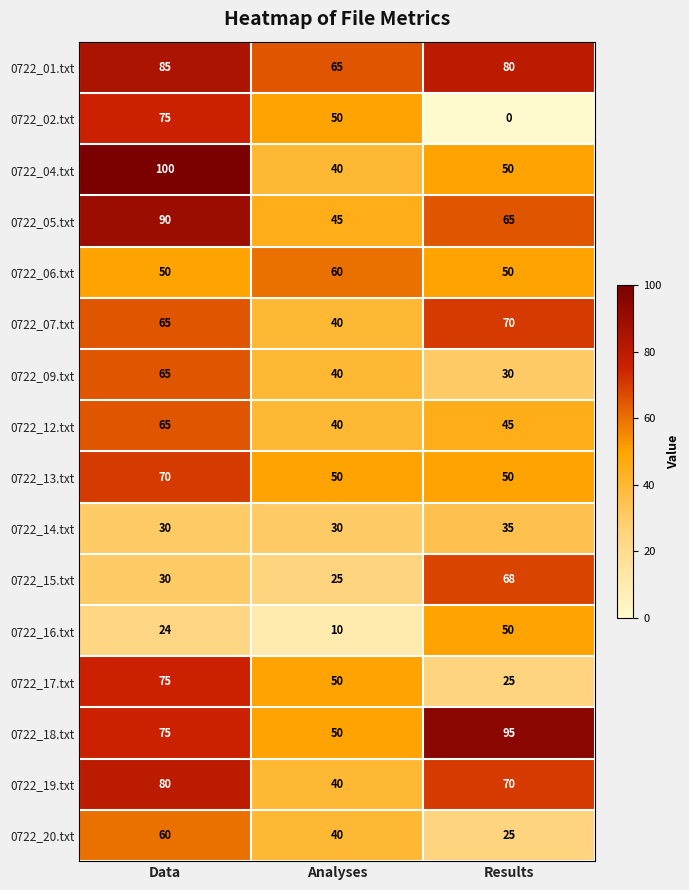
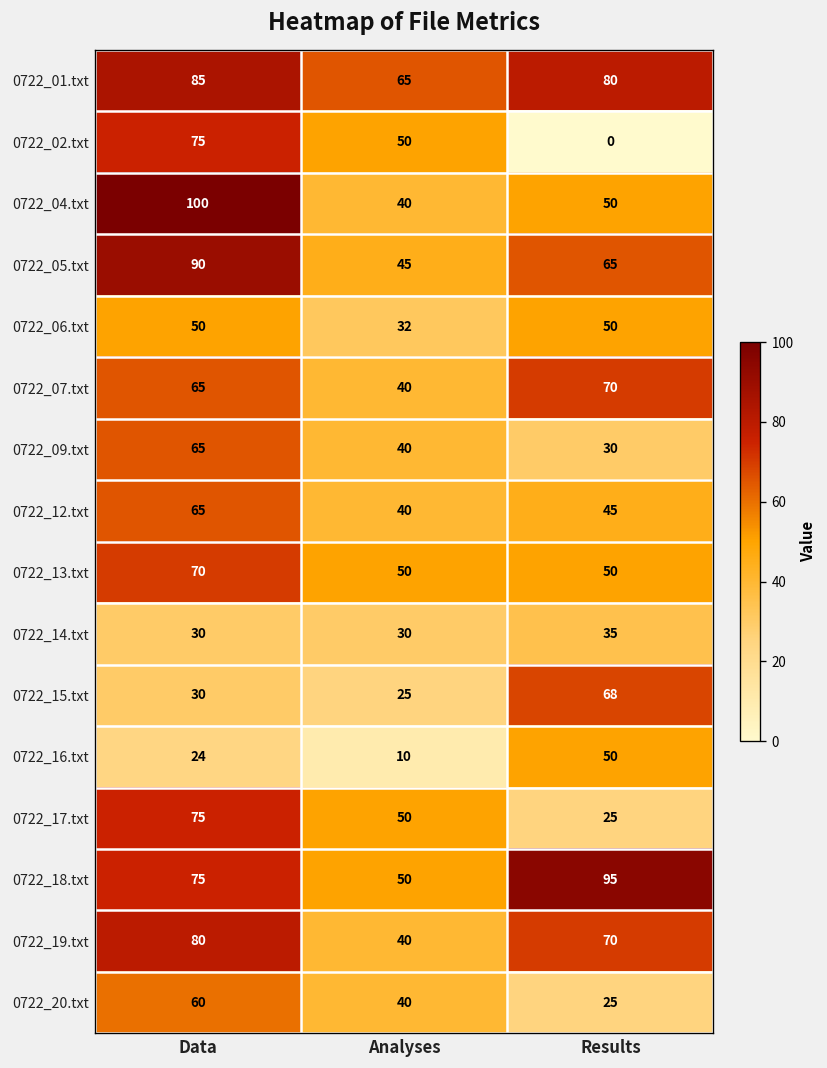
0722_06.txt, Analyses: 60 -> 32
